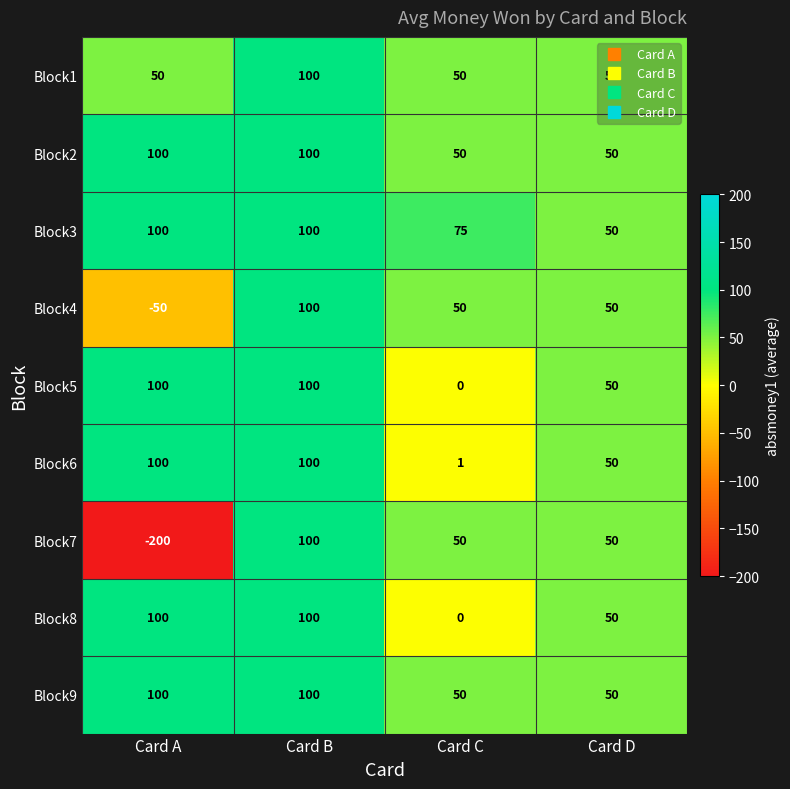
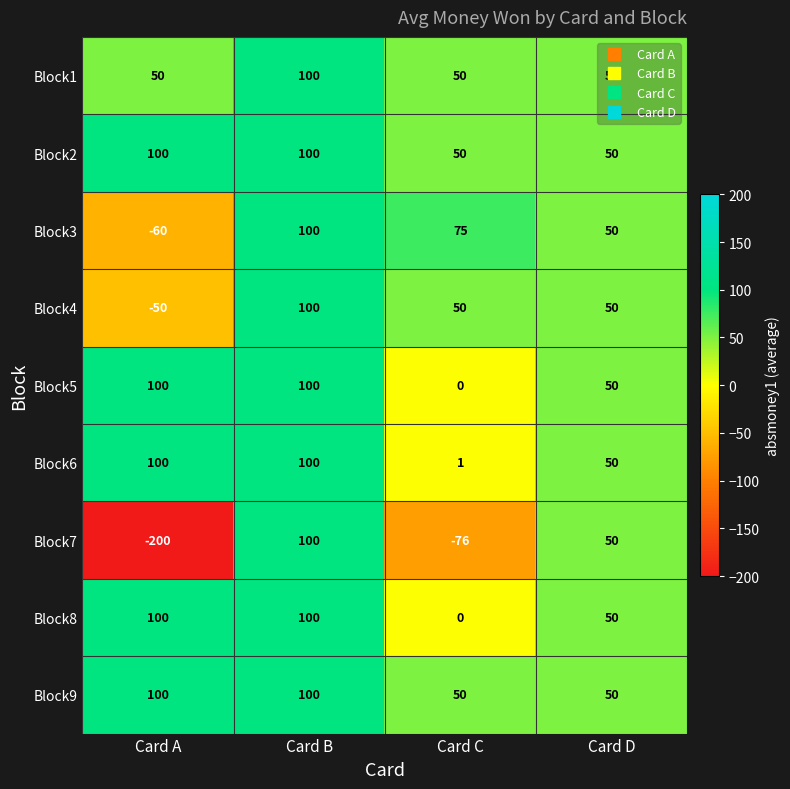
Block3, Card A: 100 -> -60
Block7, Card C: 50 -> -76
